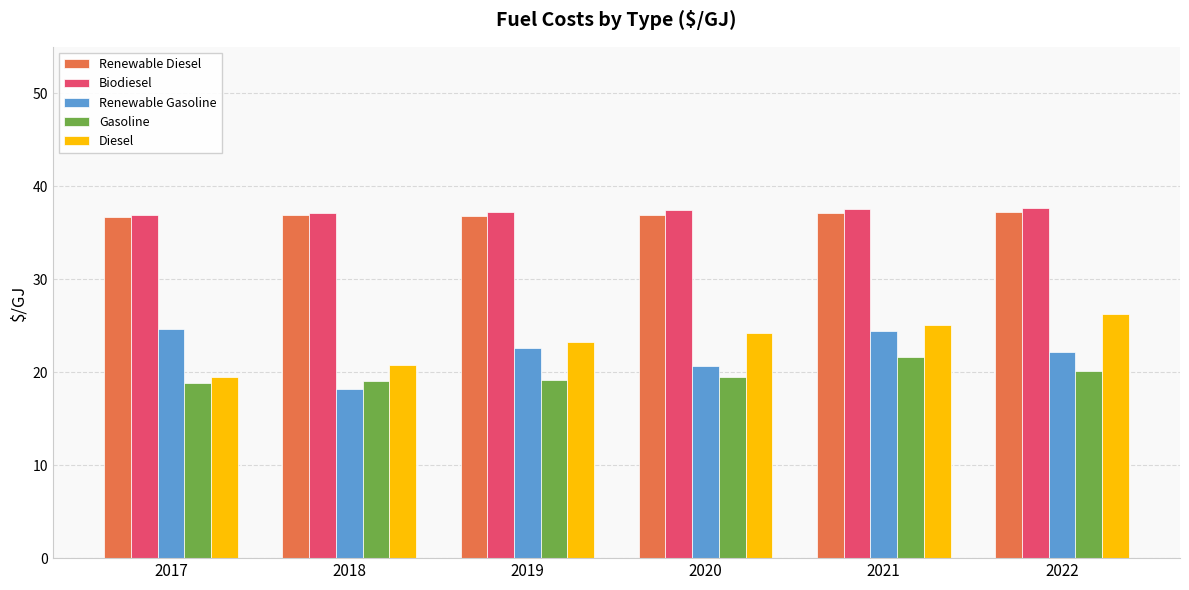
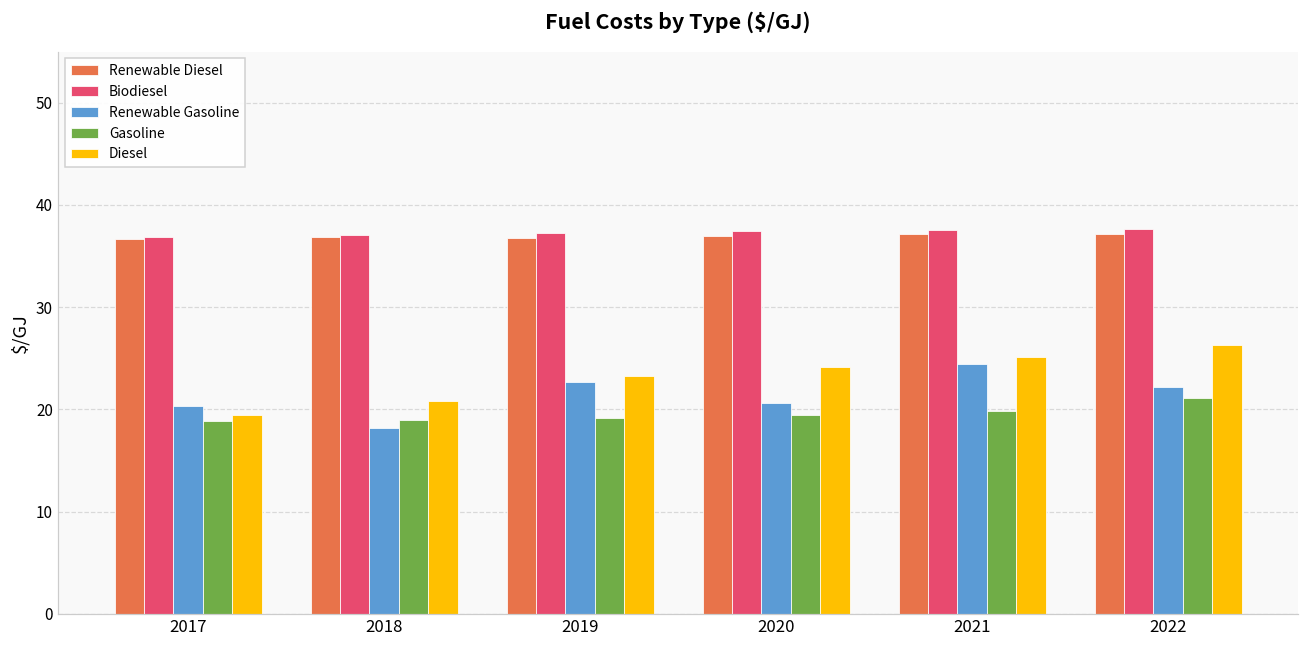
Renewable Gasoline, 2017: 25 -> 20
Gasoline, 2021: 22 -> 20
Gasoline, 2022: 20 -> 21
